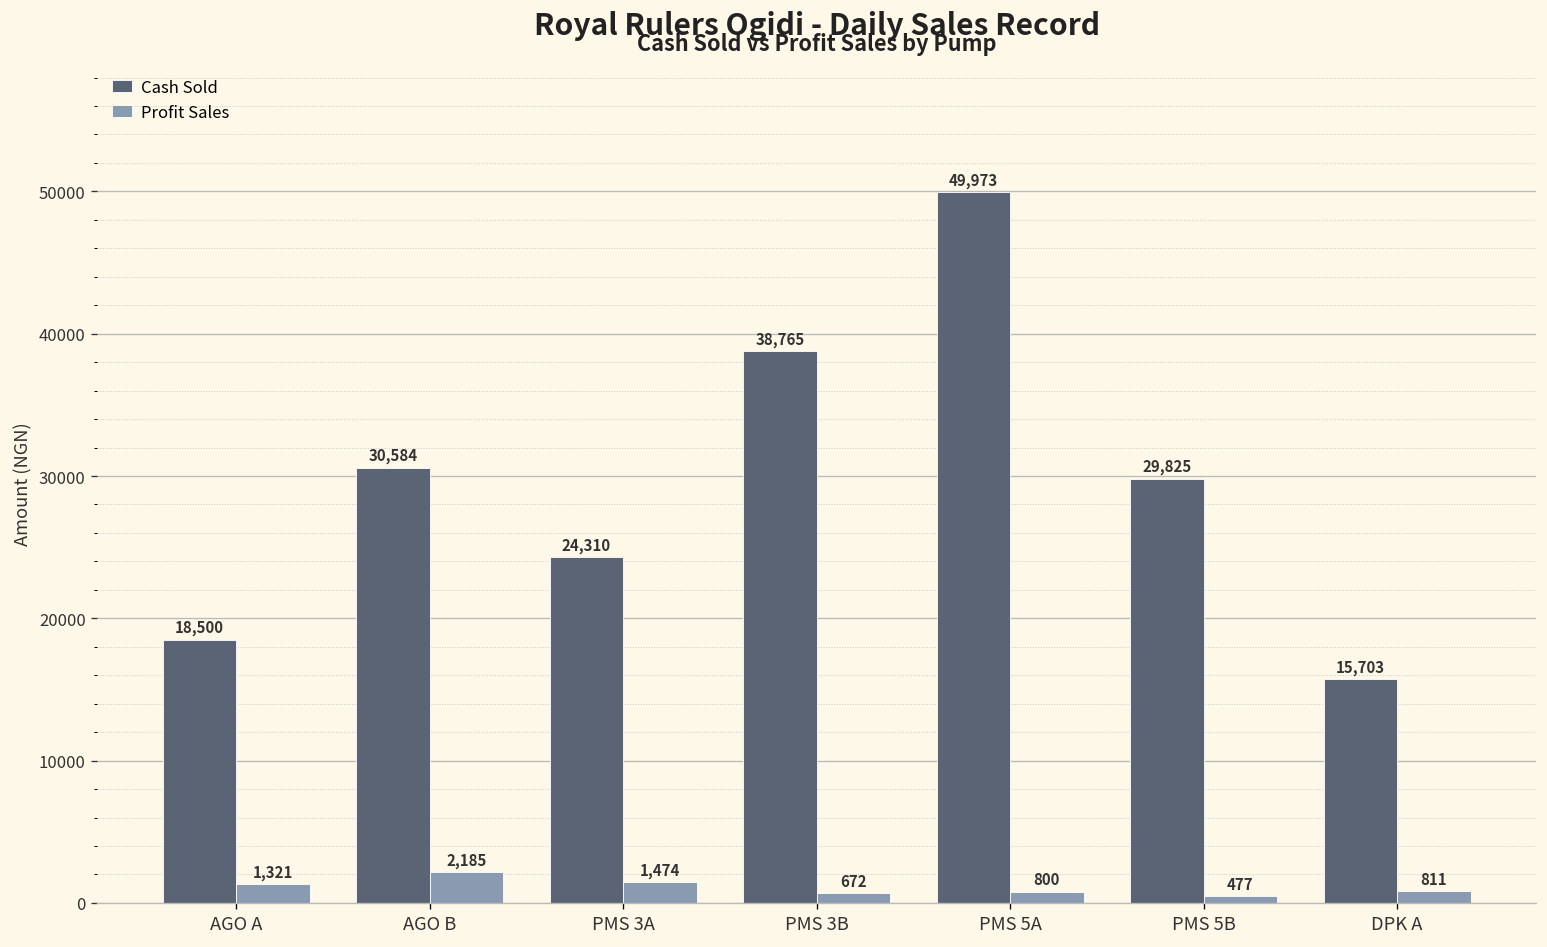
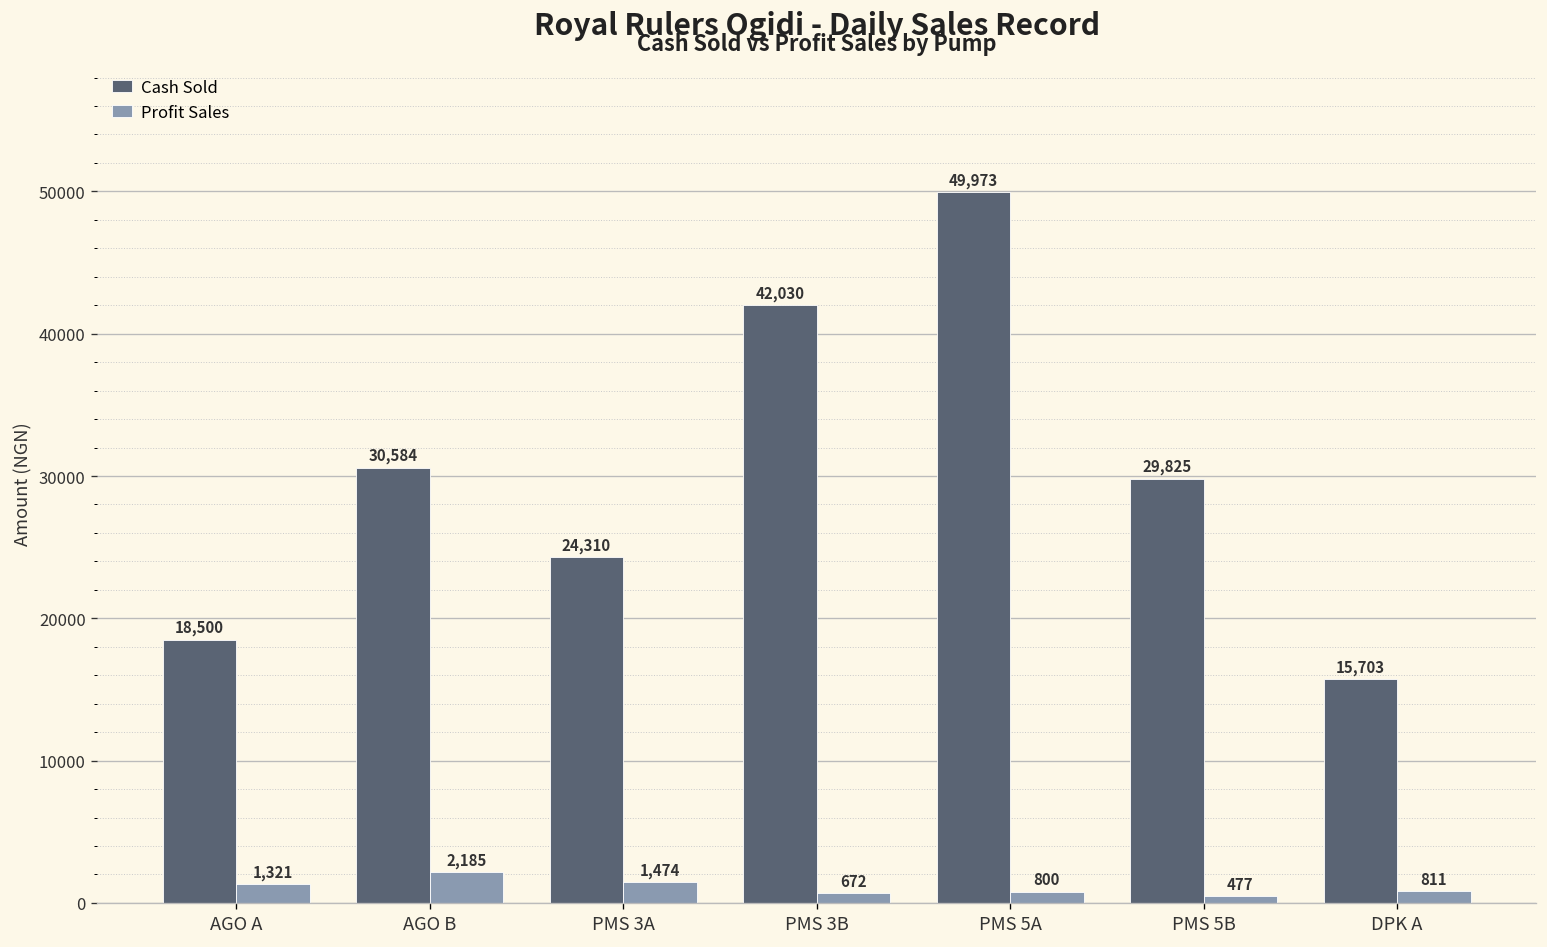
Cash Sold, PMS 3B: 38,765 -> 42,030
